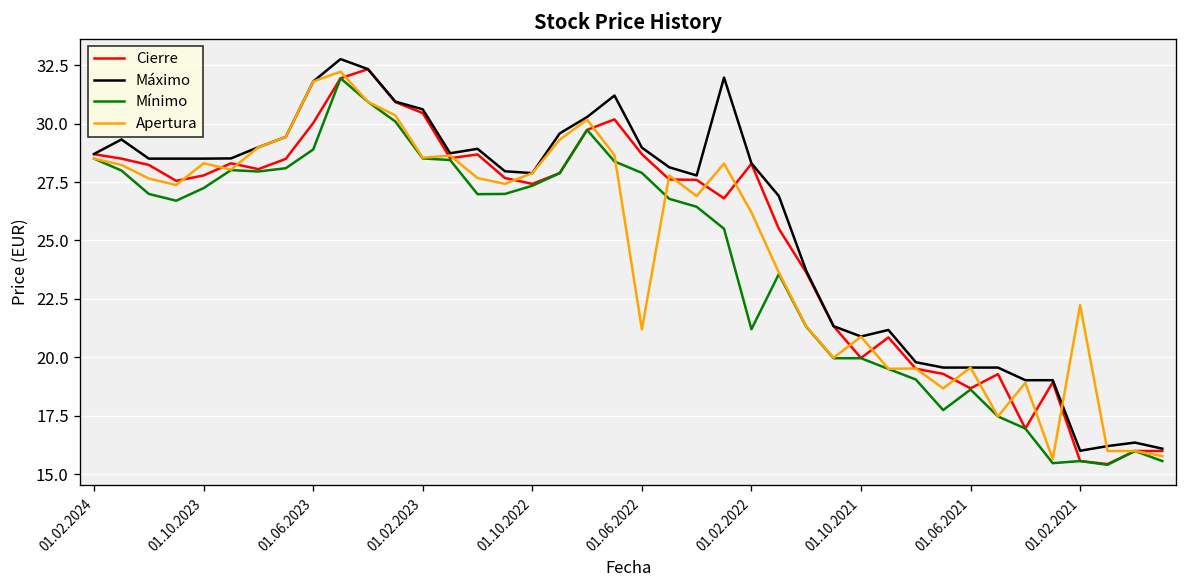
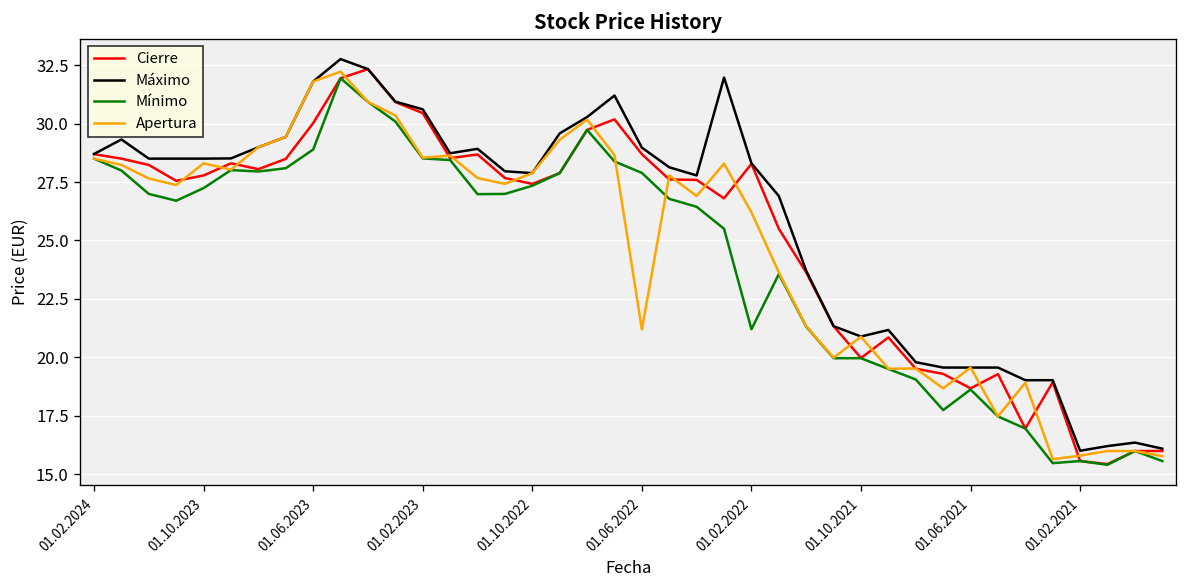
Apertura, 01.02.2021: 22.2 -> 15.8
